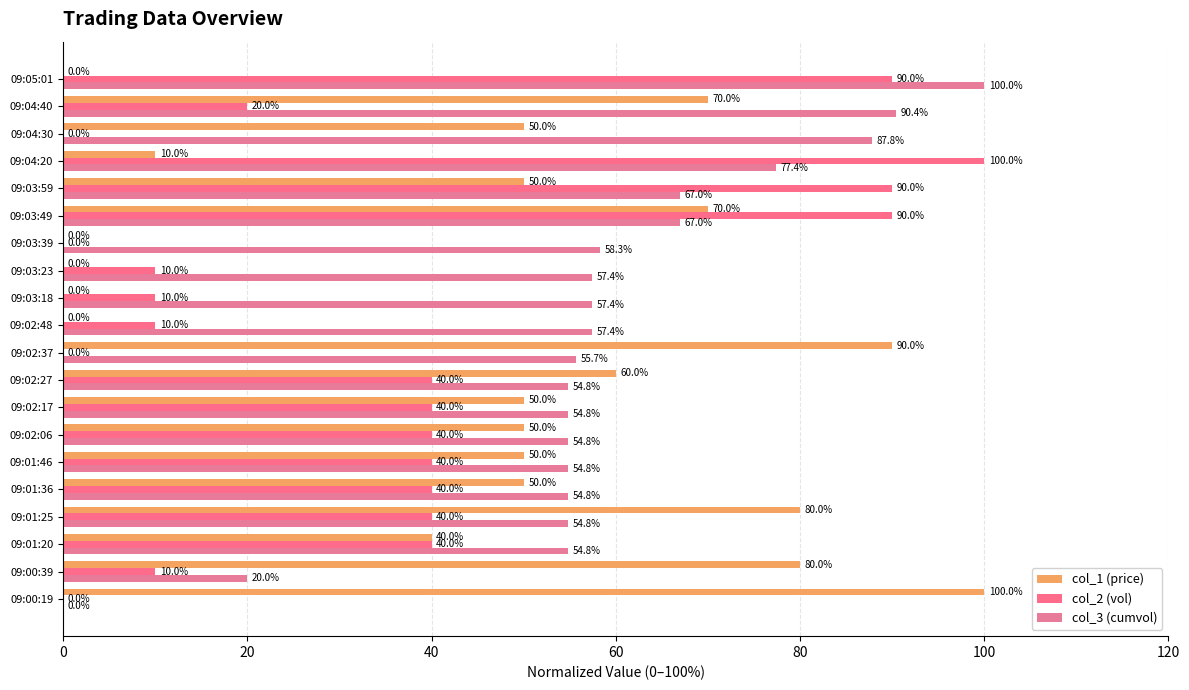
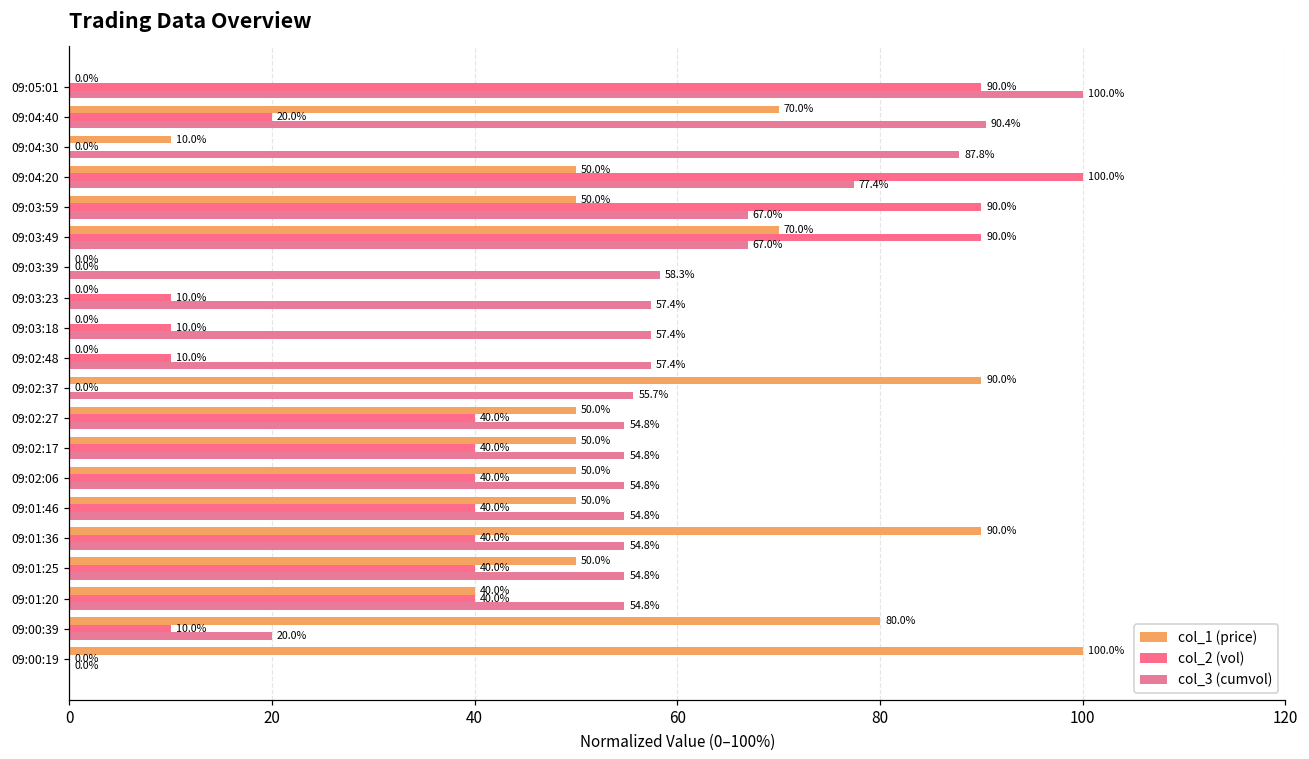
col_1 (price), 09:04:30: 50.0% -> 10.0%
col_1 (price), 09:04:20: 10.0% -> 50.0%
col_1 (price), 09:02:27: 60.0% -> 50.0%
col_1 (price), 09:01:36: 50.0% -> 90.0%
col_1 (price), 09:01:25: 80.0% -> 50.0%
